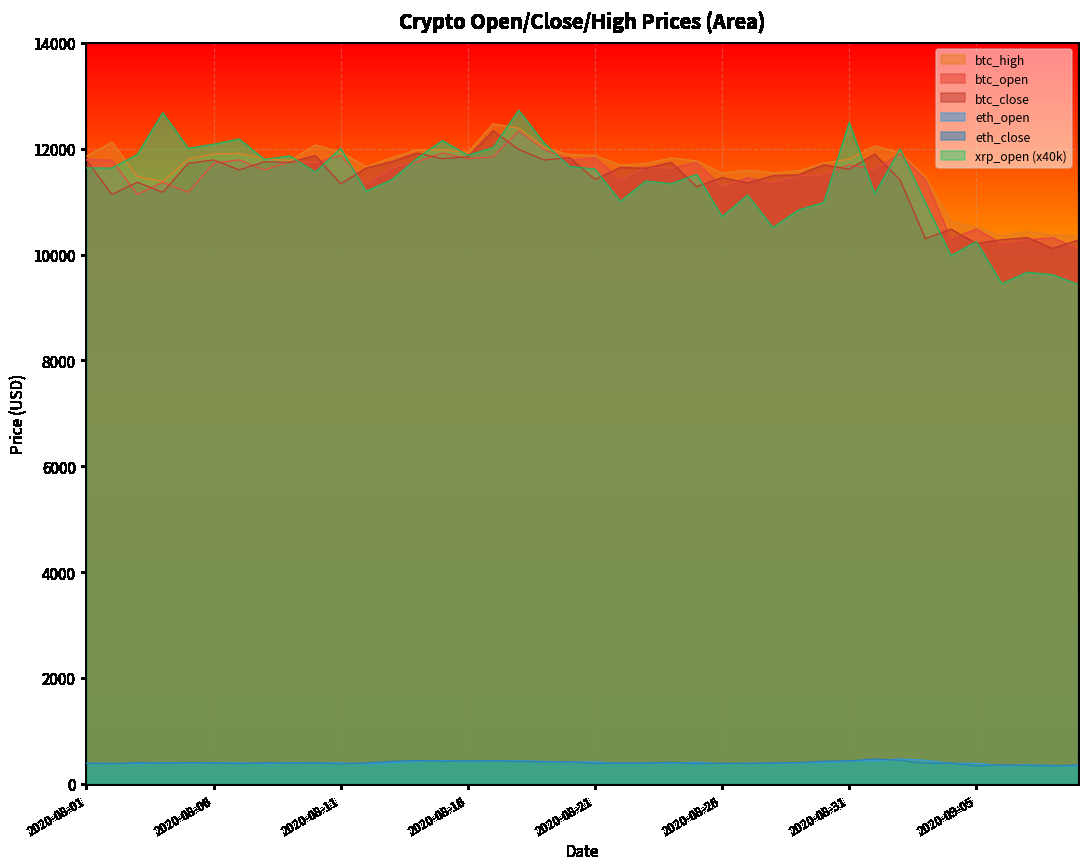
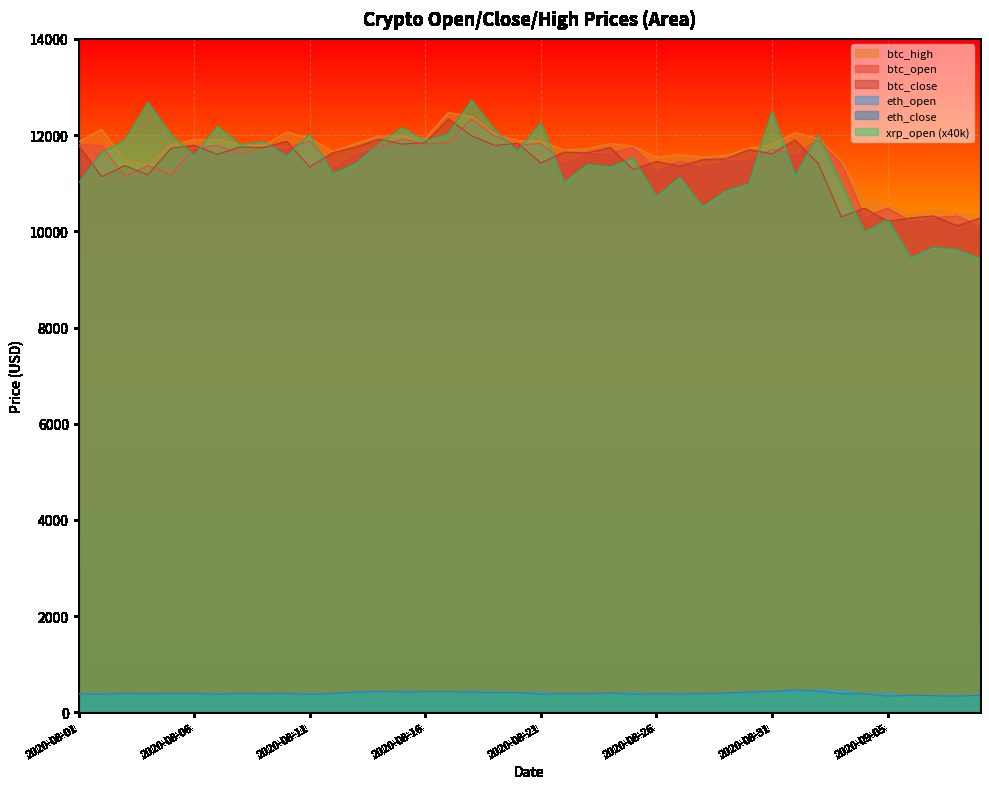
xrp_open (x40k), 2020-08-01: 11600 -> 11000
xrp_open (x40k), 2020-08-06: 12100 -> 11600
xrp_open (x40k), 2020-08-21: 11600 -> 12300
